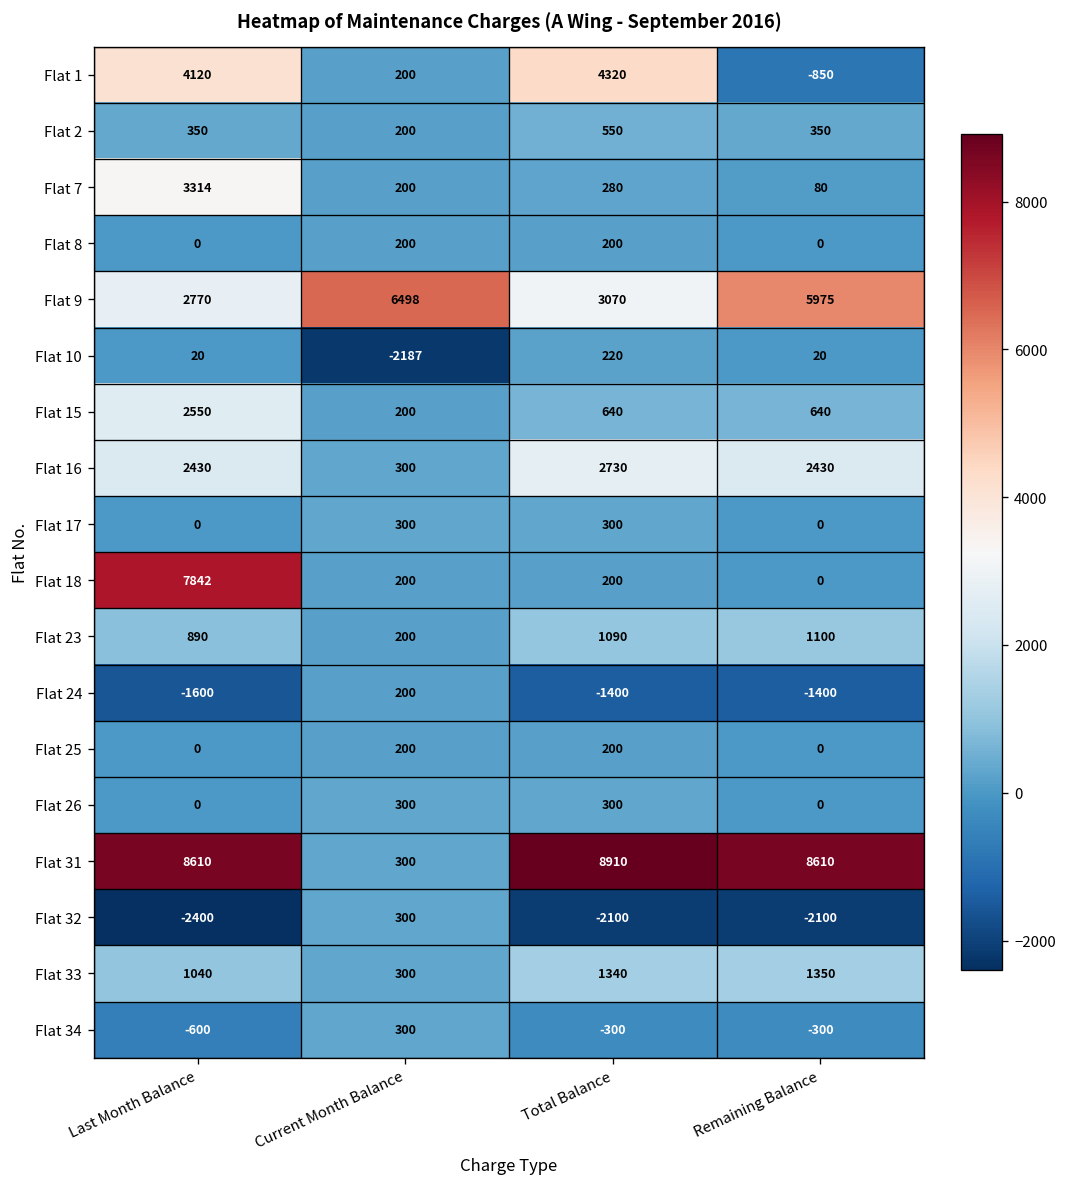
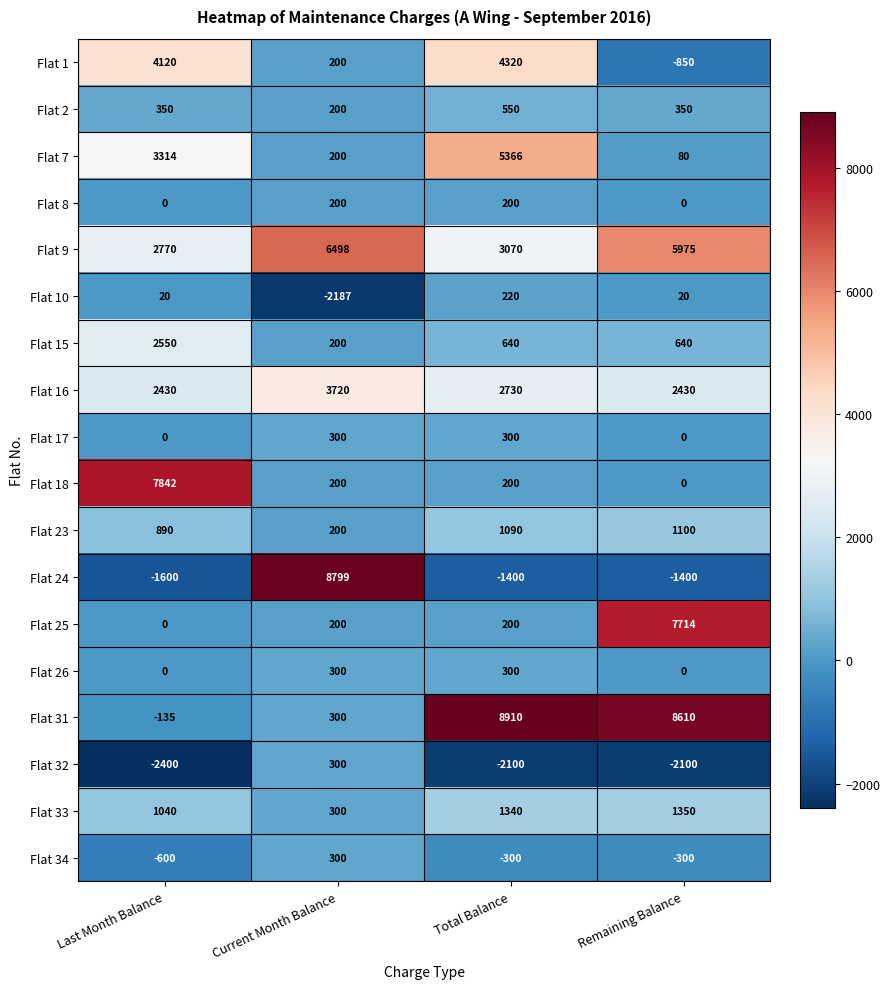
Flat 7, Total Balance: 280 -> 5366
Flat 16, Current Month Balance: 300 -> 3720
Flat 24, Current Month Balance: 200 -> 8799
Flat 25, Remaining Balance: 0 -> 7714
Flat 31, Last Month Balance: 8610 -> -135
